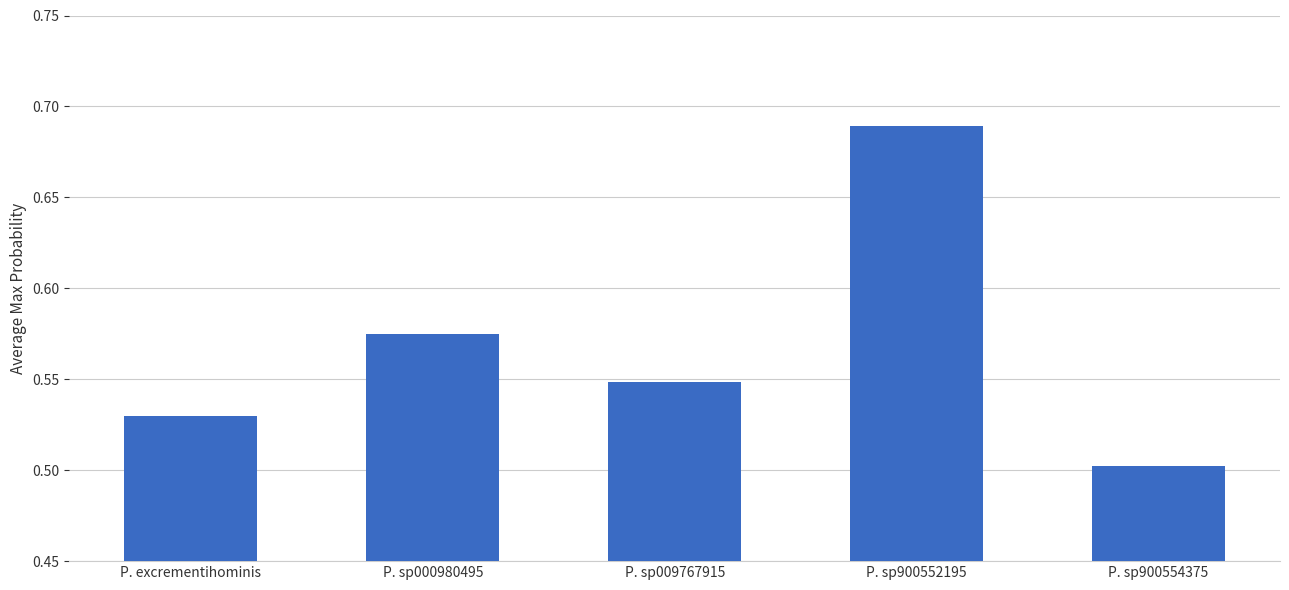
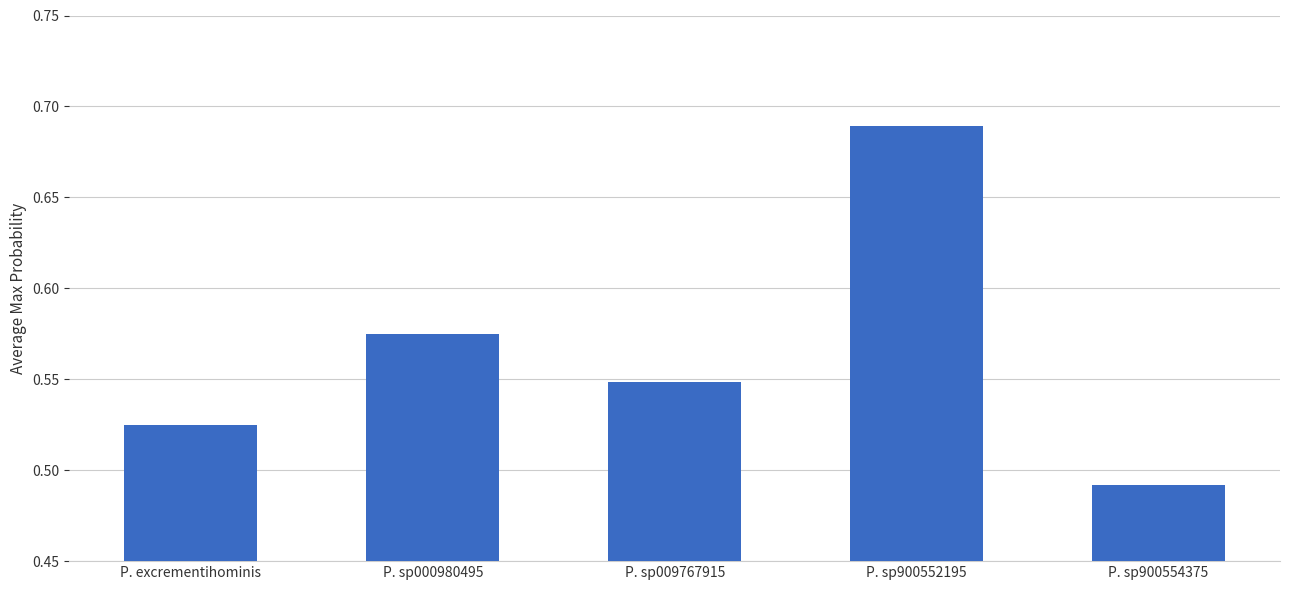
P. excrementihominis: 0.530 -> 0.525
P. sp900554375: 0.502 -> 0.492
